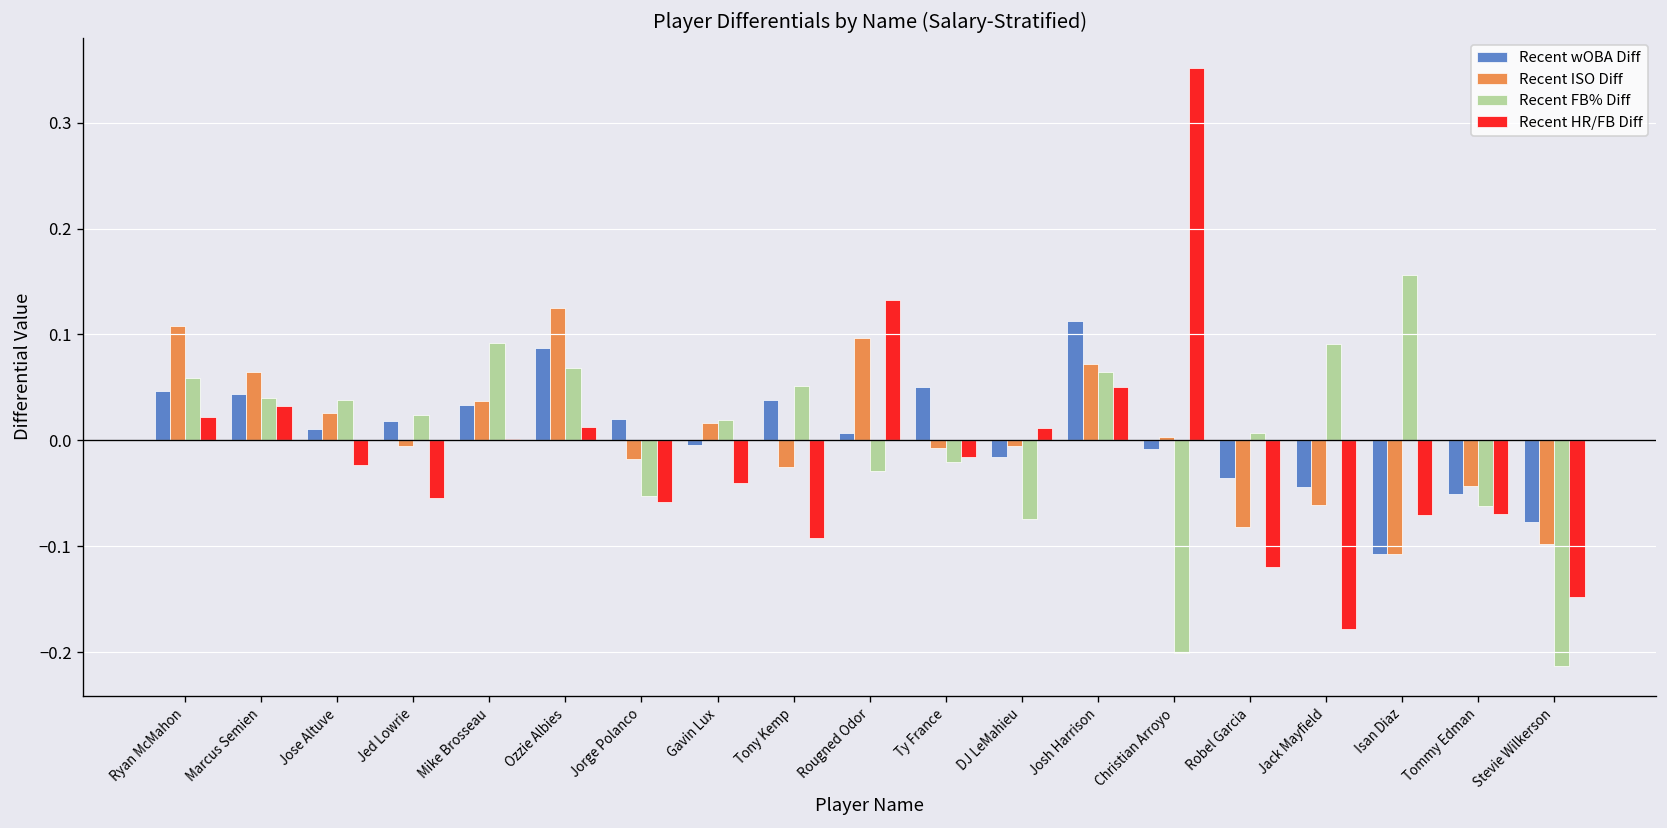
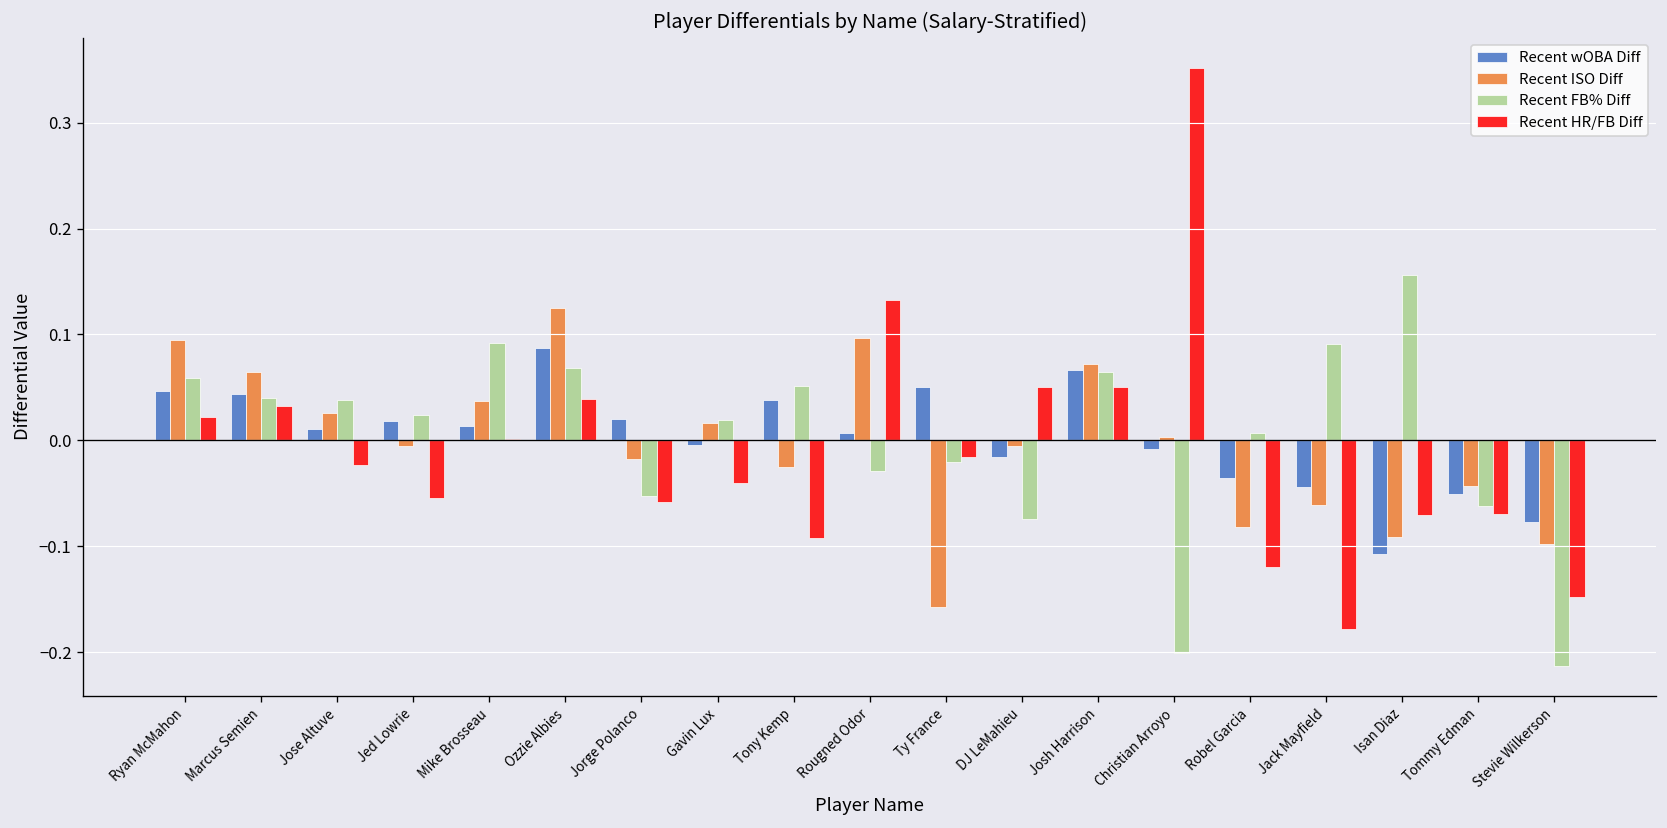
Recent ISO Diff, Ryan McMahon: 0.11 -> 0.10
Recent wOBA Diff, Mike Brosseau: 0.03 -> 0.01
Recent HR/FB Diff, Ozzie Albies: 0.01 -> 0.04
Recent ISO Diff, Ty France: -0.01 -> -0.16
Recent HR/FB Diff, DJ LeMahieu: 0.01 -> 0.05
Recent wOBA Diff, Josh Harrison: 0.11 -> 0.07
Recent ISO Diff, Isan Diaz: -0.11 -> -0.09
